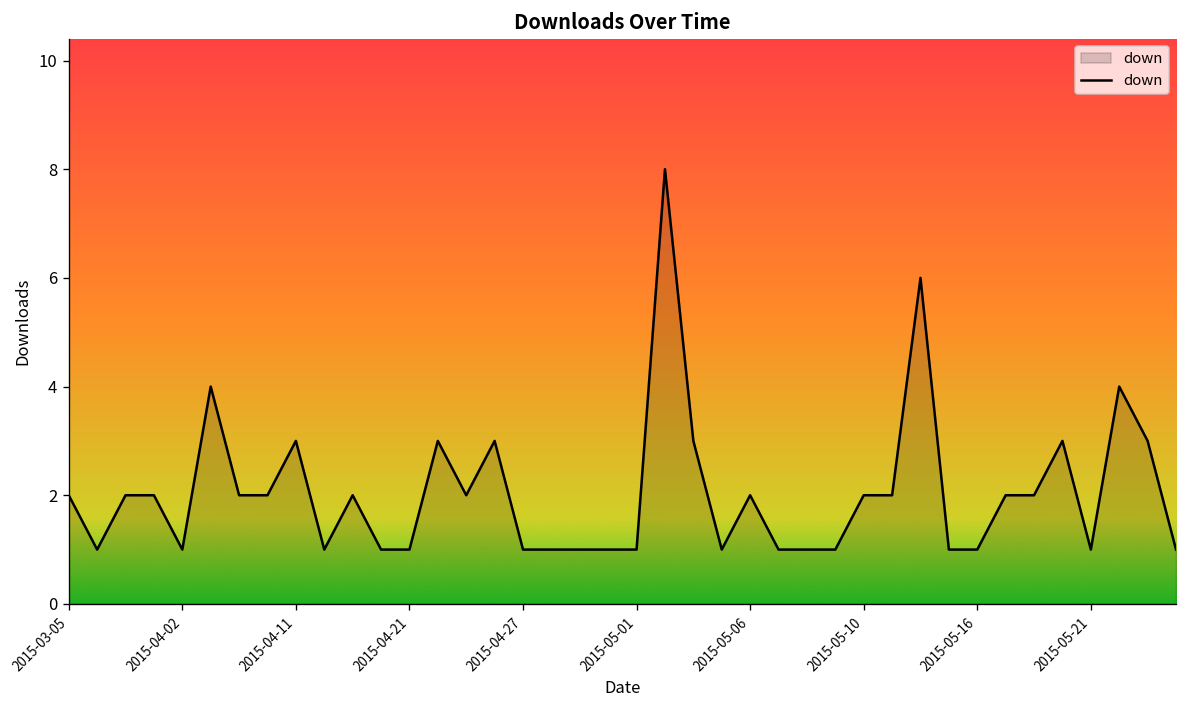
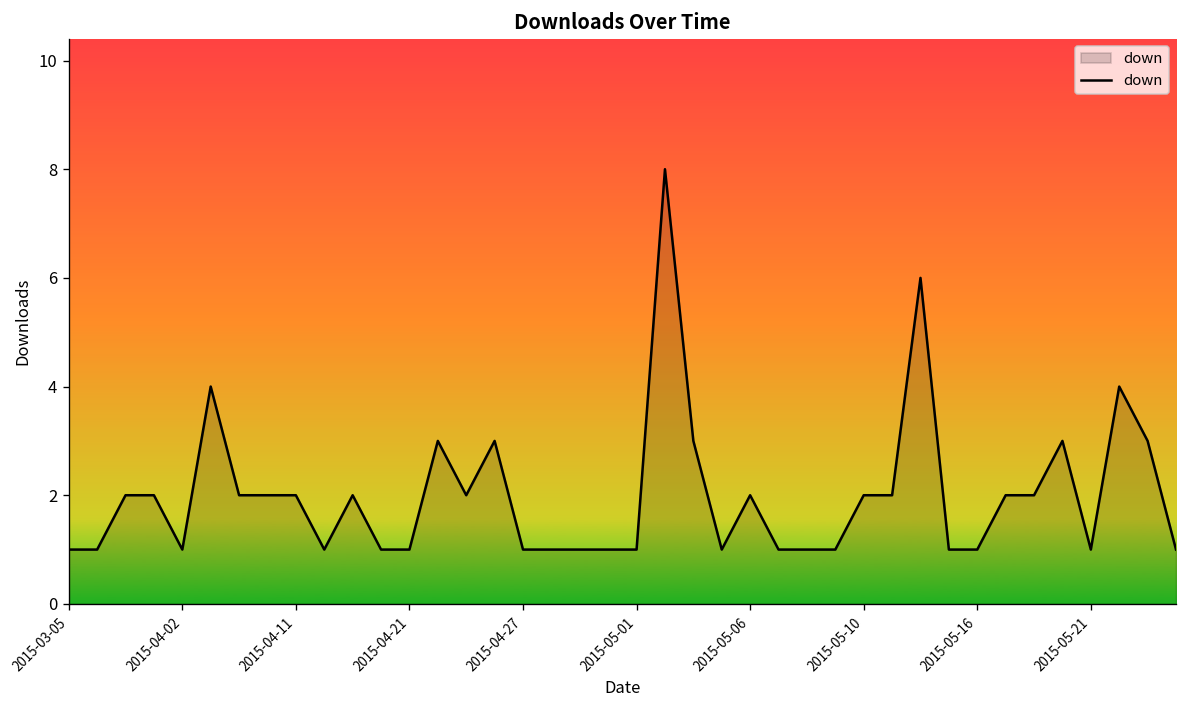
2015-03-05: 2 -> 1
2015-04-11: 3 -> 2
